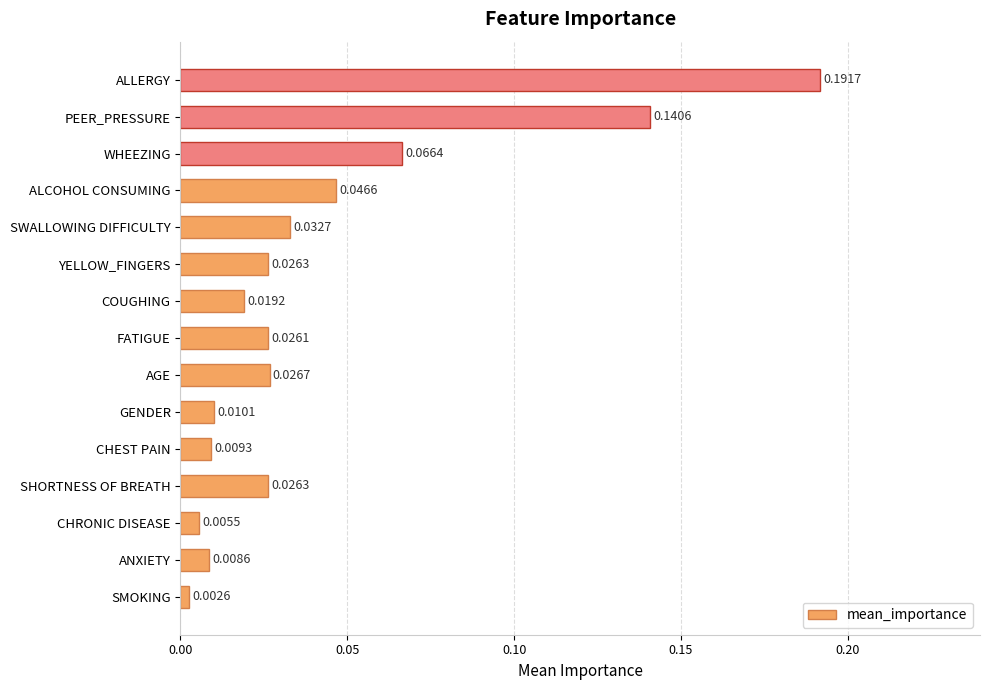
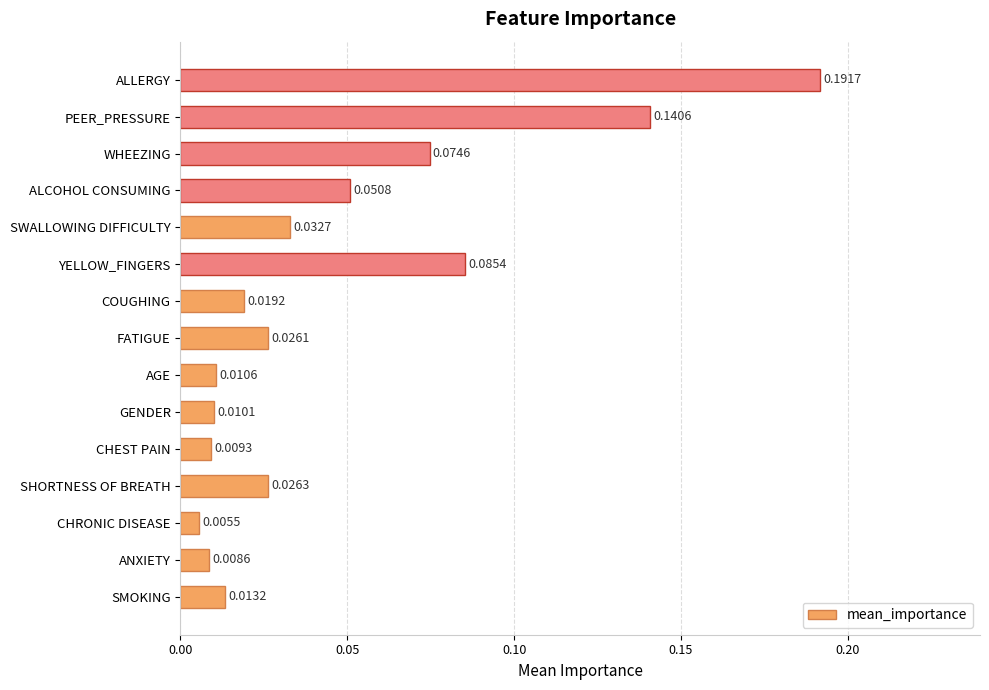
WHEEZING: 0.0664 -> 0.0746
ALCOHOL CONSUMING: 0.0466 -> 0.0508
YELLOW_FINGERS: 0.0263 -> 0.0854
AGE: 0.0267 -> 0.0106
SMOKING: 0.0026 -> 0.0132
